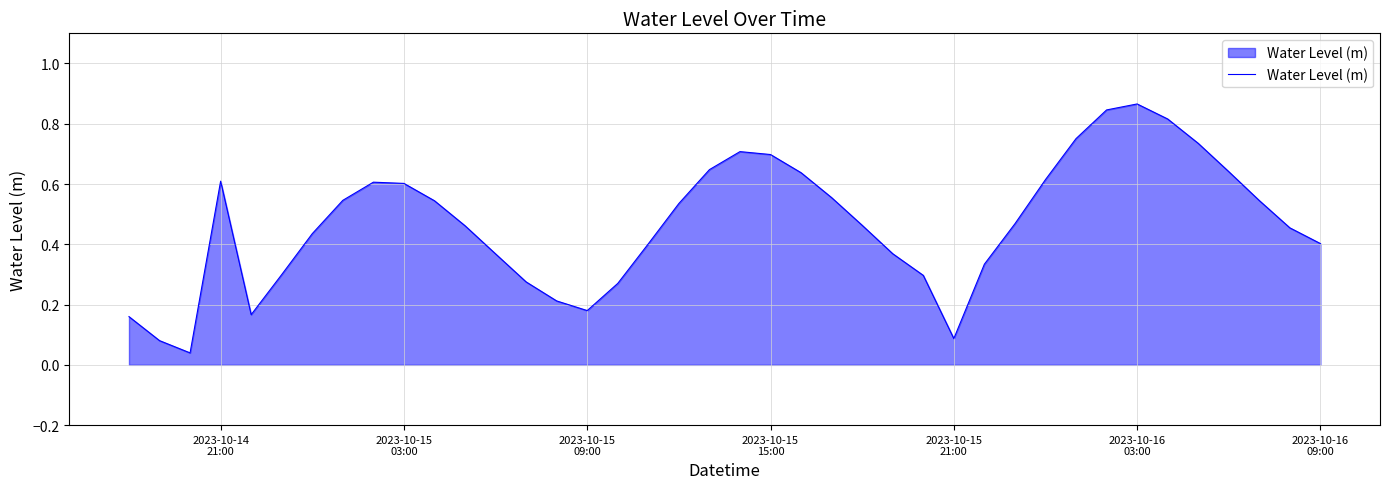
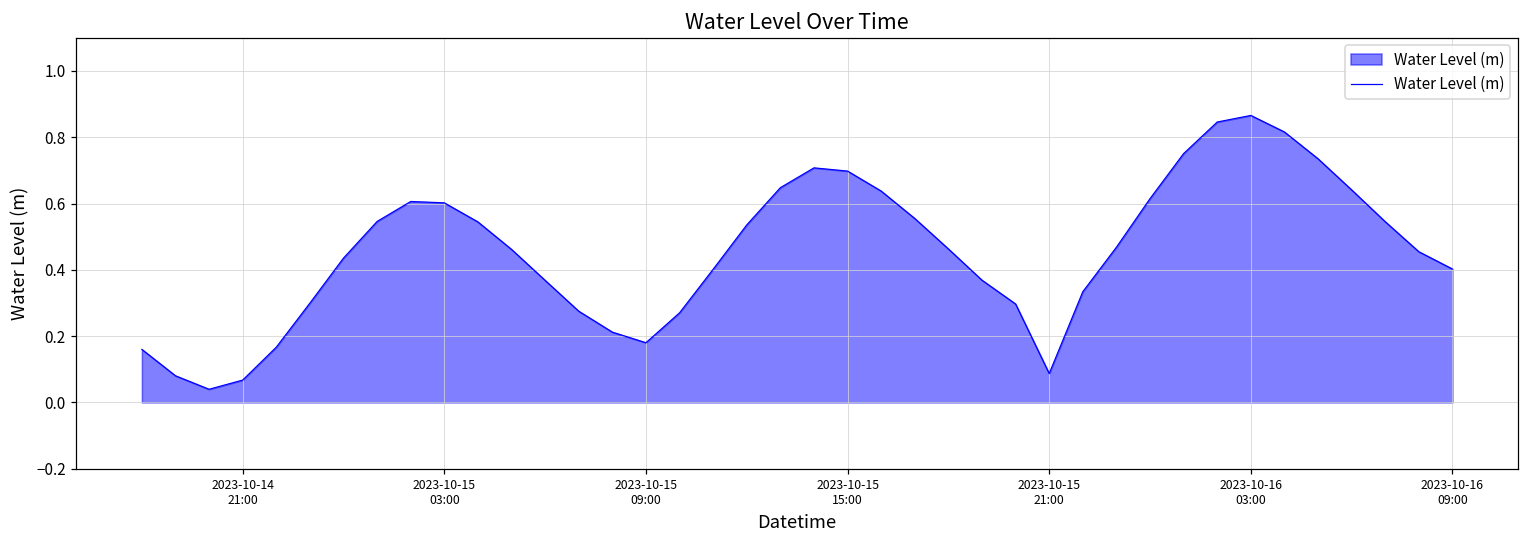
2023-10-14 21:00: 0.61 -> 0.07
